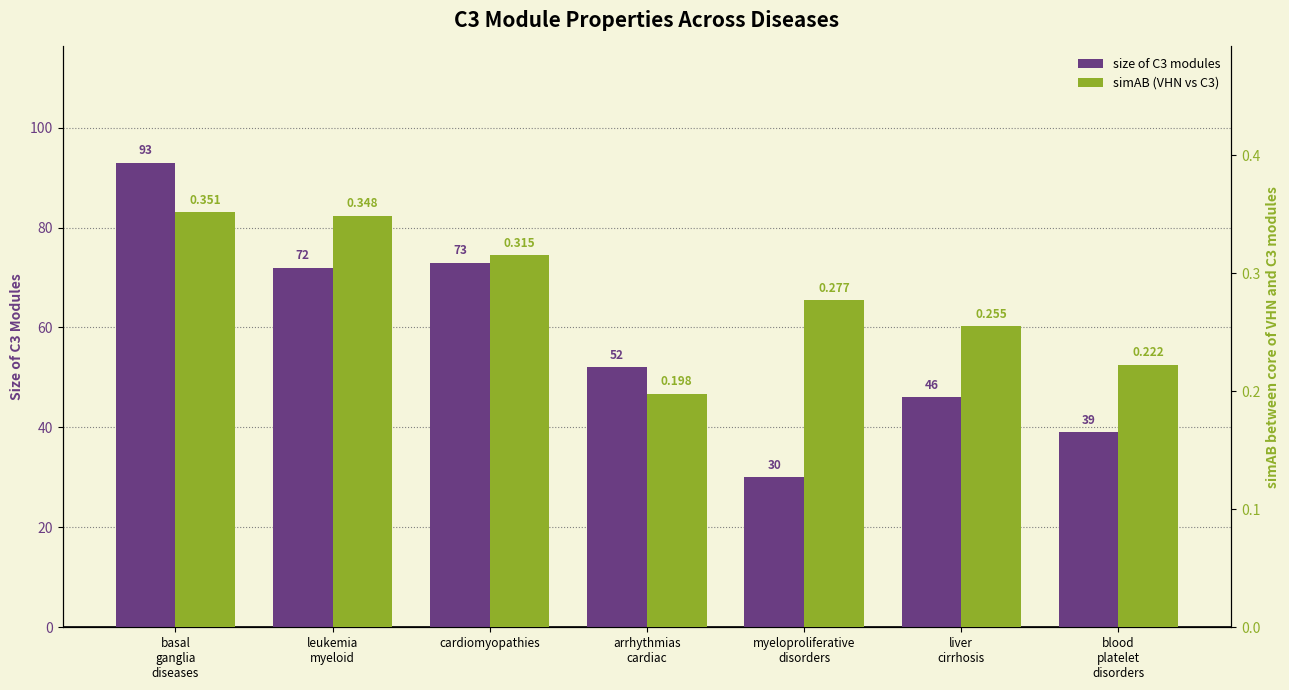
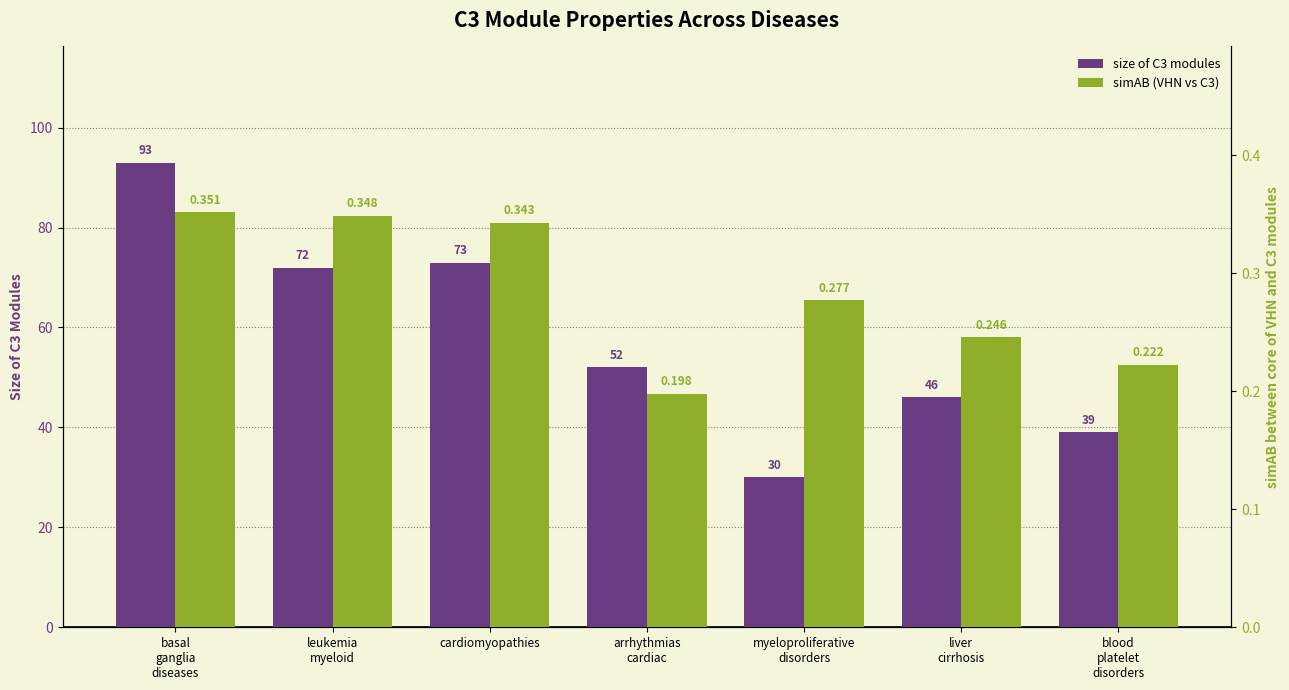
simAB (VHN vs C3), cardiomyopathies: 0.315 -> 0.343
simAB (VHN vs C3), liver cirrhosis: 0.255 -> 0.246
